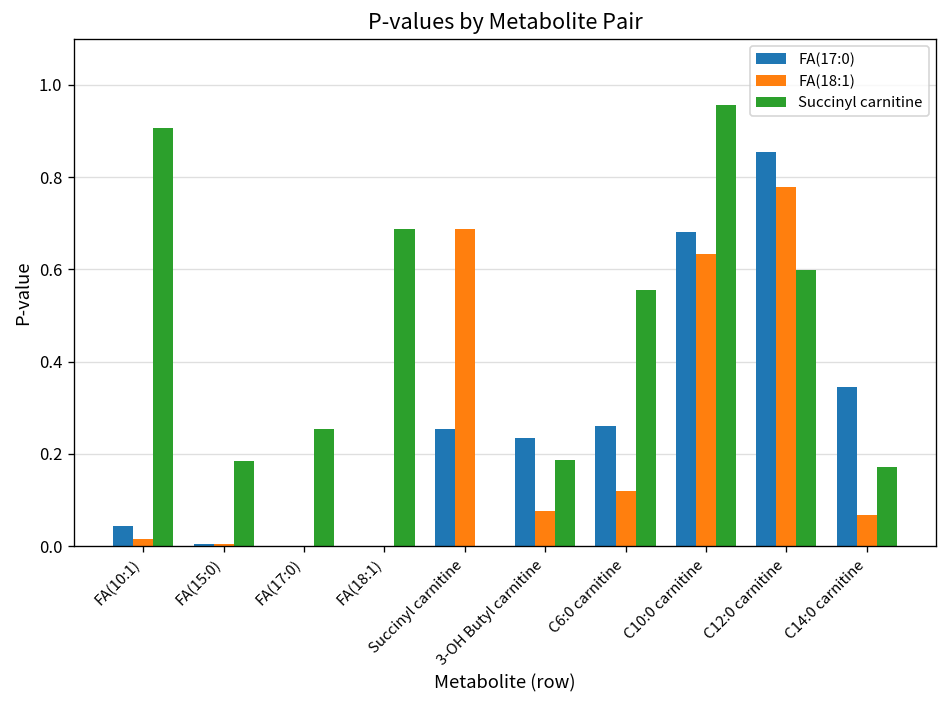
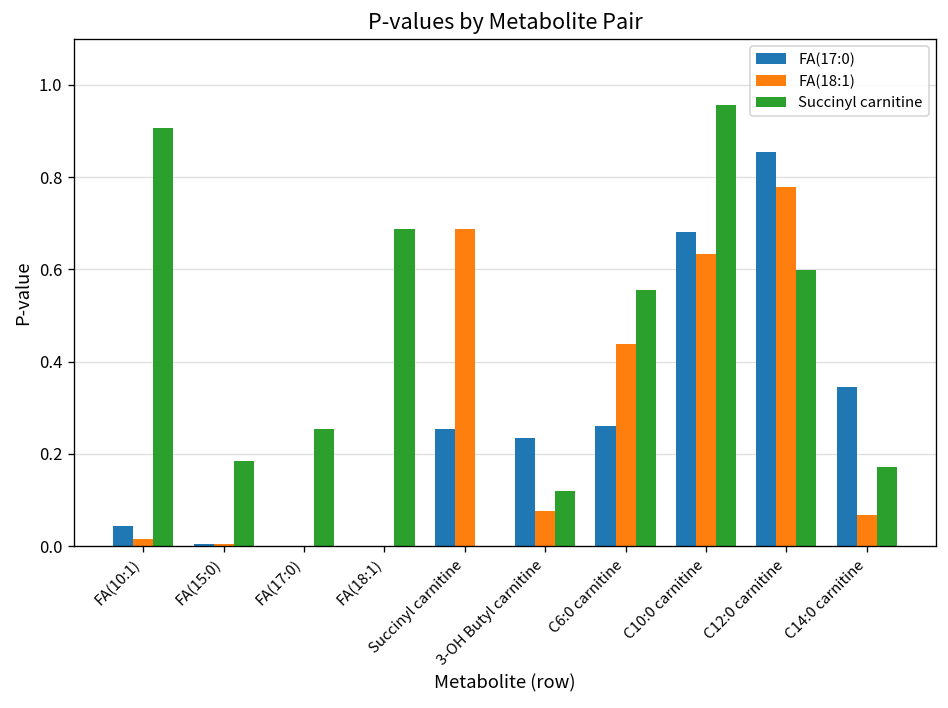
Succinyl carnitine, 3-OH Butyl carnitine: 0.19 -> 0.12
FA(18:1), C6:0 carnitine: 0.12 -> 0.44
